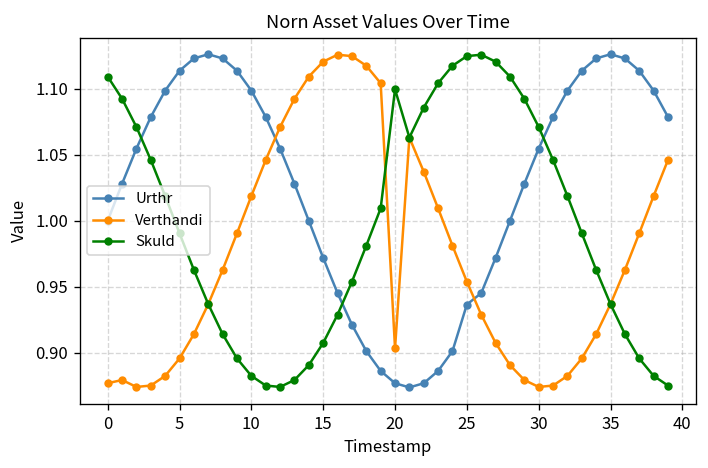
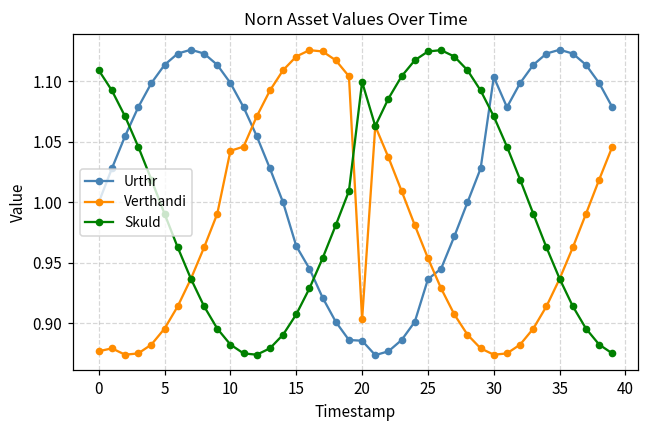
Verthandi, 10: 1.019 -> 1.043
Urthr, 15: 0.972 -> 0.964
Urthr, 20: 0.877 -> 0.886
Urthr, 30: 1.055 -> 1.104
